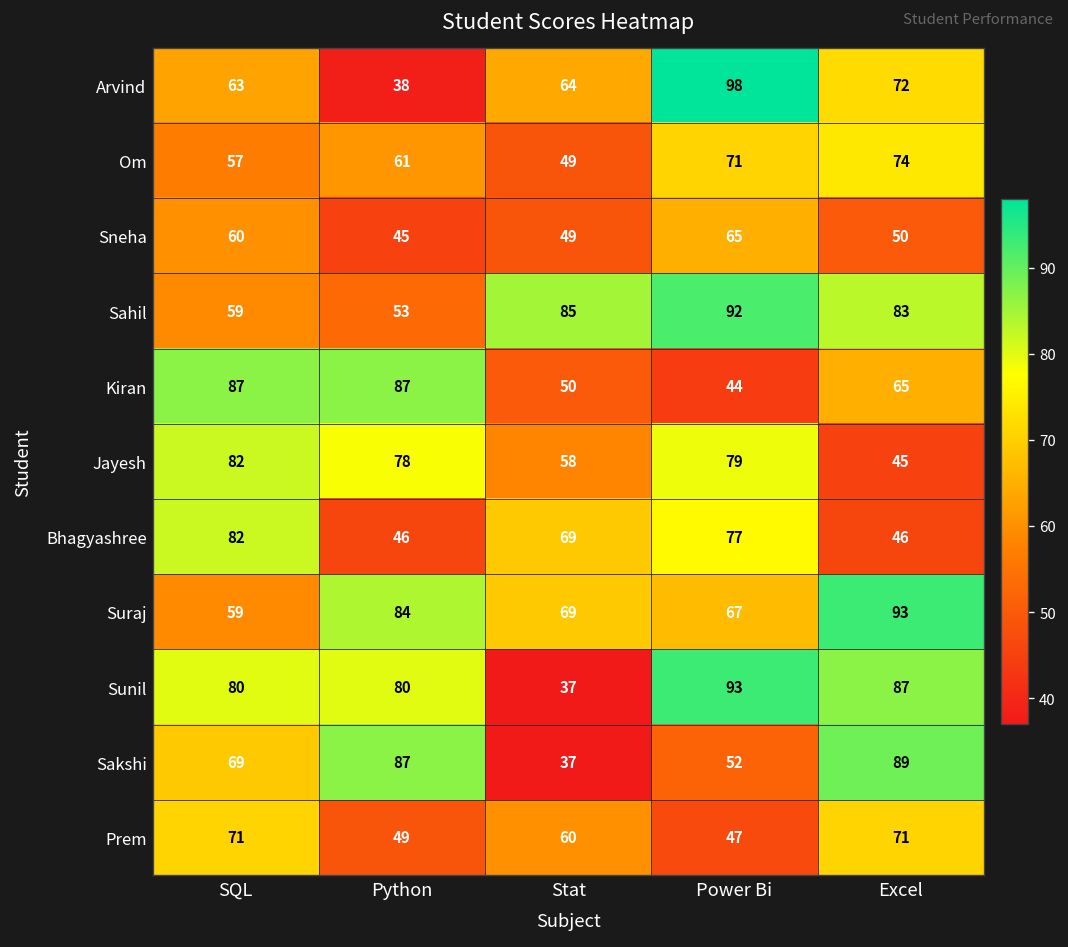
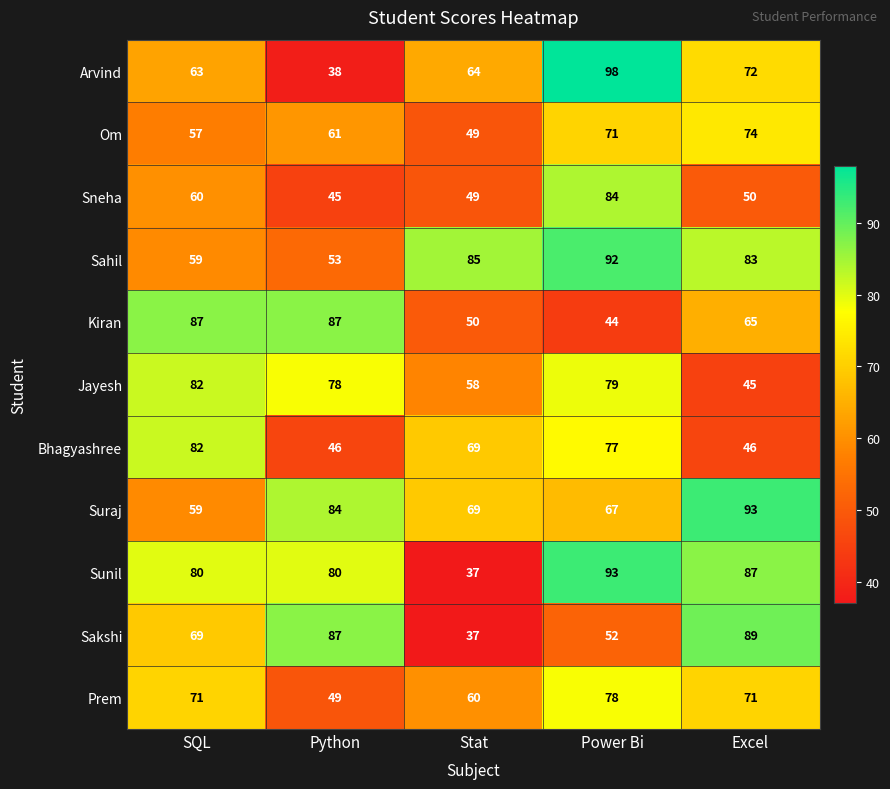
Sneha, Power Bi: 65 -> 84
Prem, Power Bi: 47 -> 78
